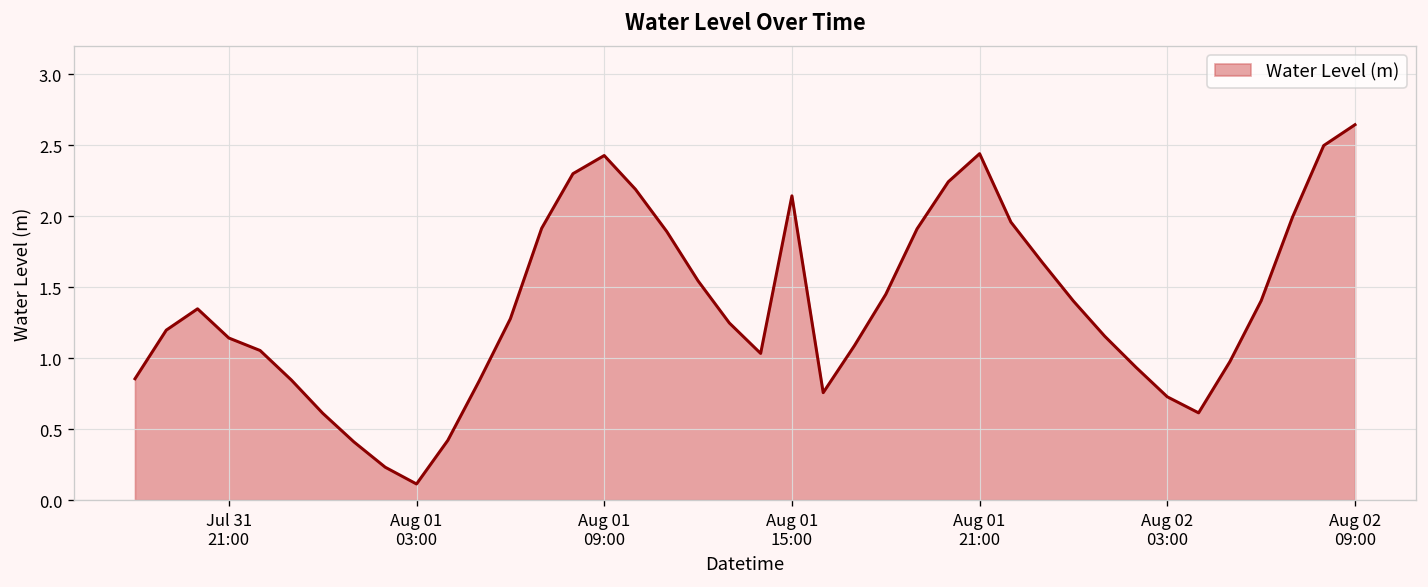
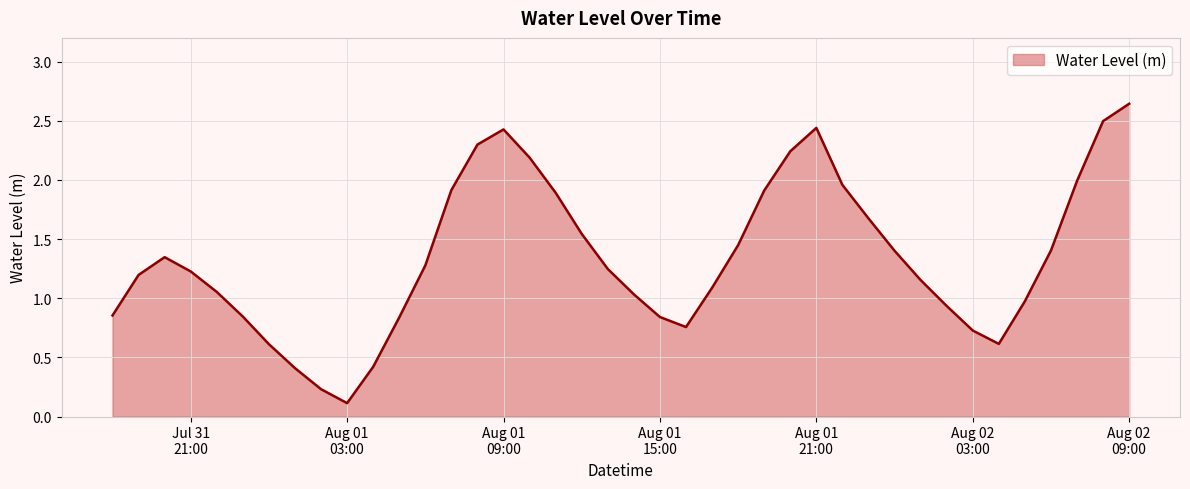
Jul 31 21:00: 1.14 -> 1.23
Aug 01 15:00: 2.14 -> 0.84
